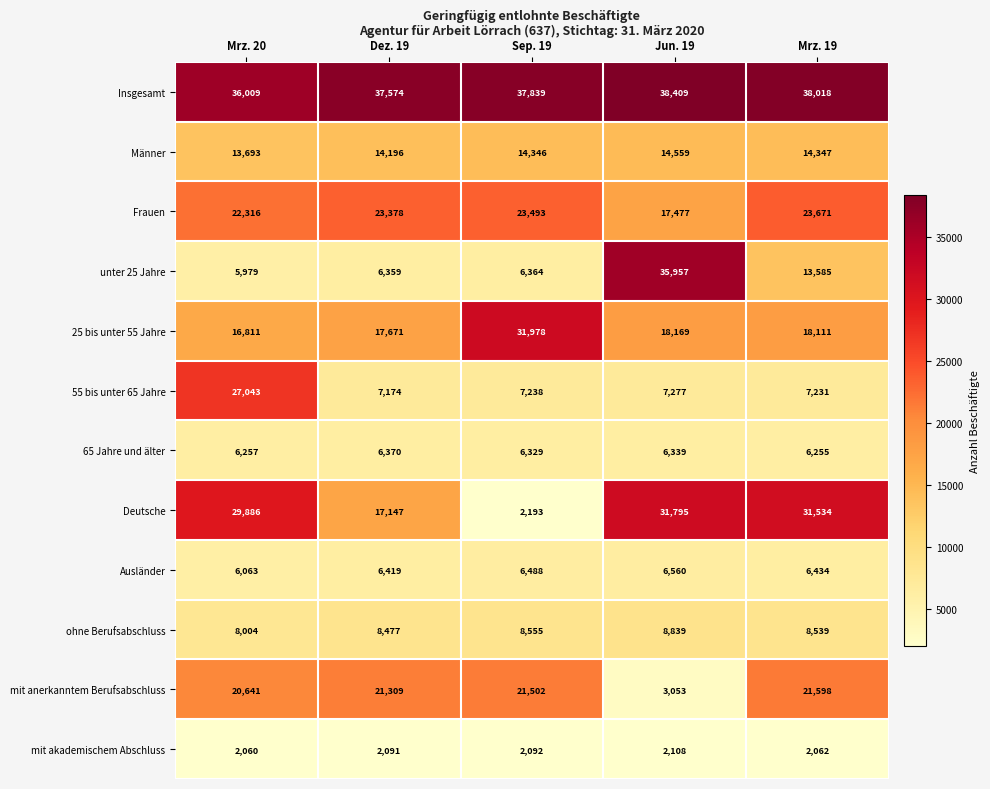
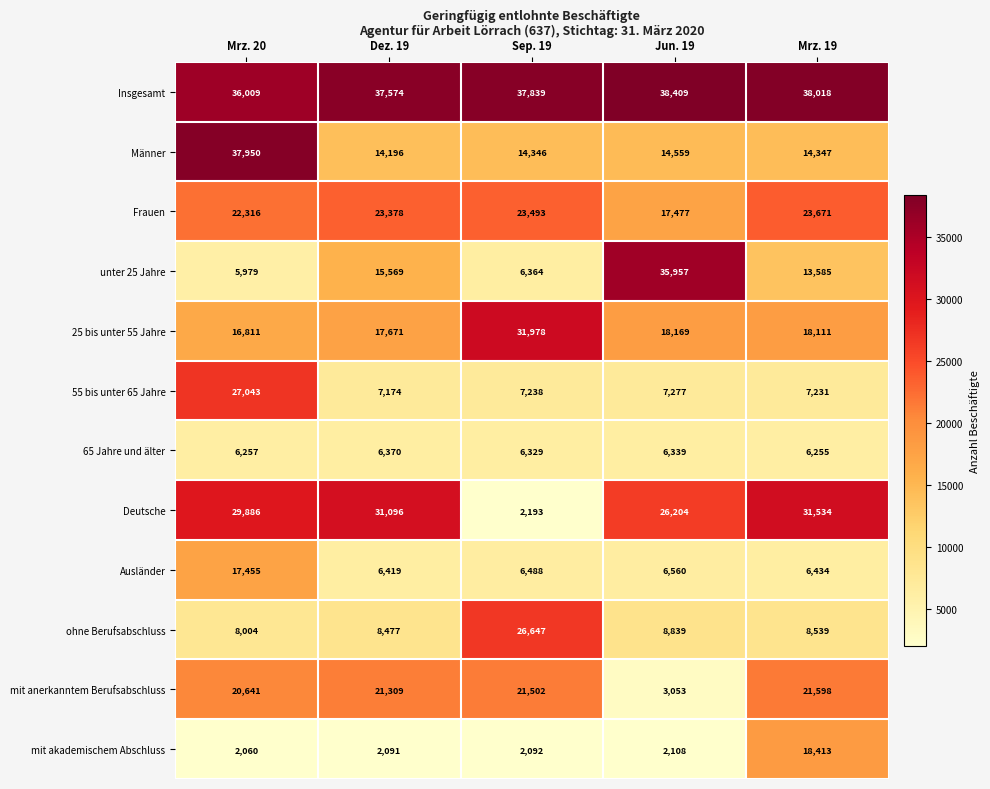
Männer, Mrz. 20: 13,693 -> 37,950
unter 25 Jahre, Dez. 19: 6,359 -> 15,569
Deutsche, Dez. 19: 17,147 -> 31,096
Deutsche, Jun. 19: 31,795 -> 26,204
Ausländer, Mrz. 20: 6,063 -> 17,455
ohne Berufsabschluss, Sep. 19: 8,555 -> 26,647
mit akademischem Abschluss, Mrz. 19: 2,062 -> 18,413
